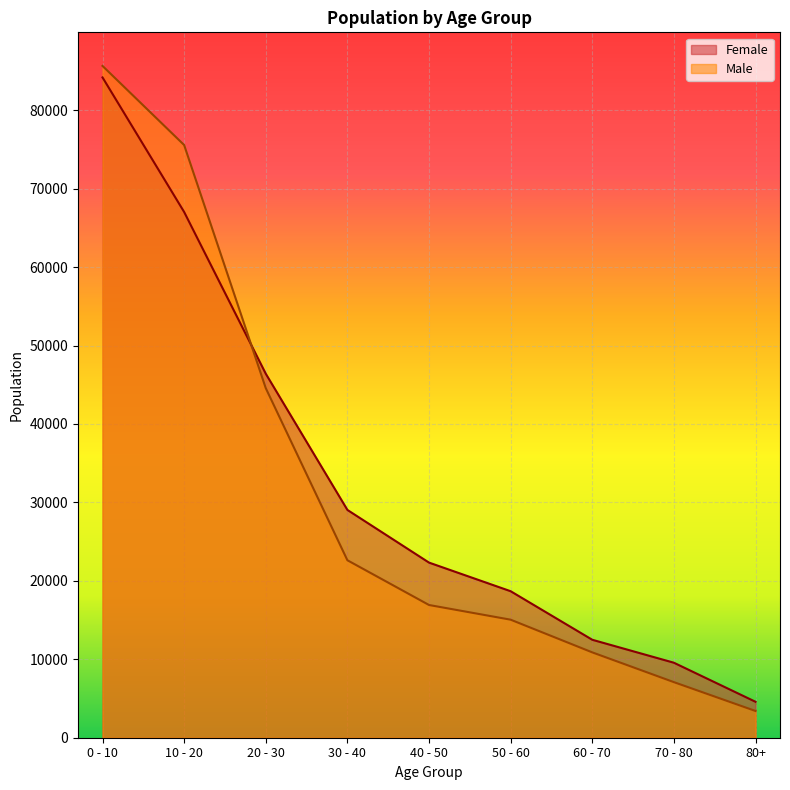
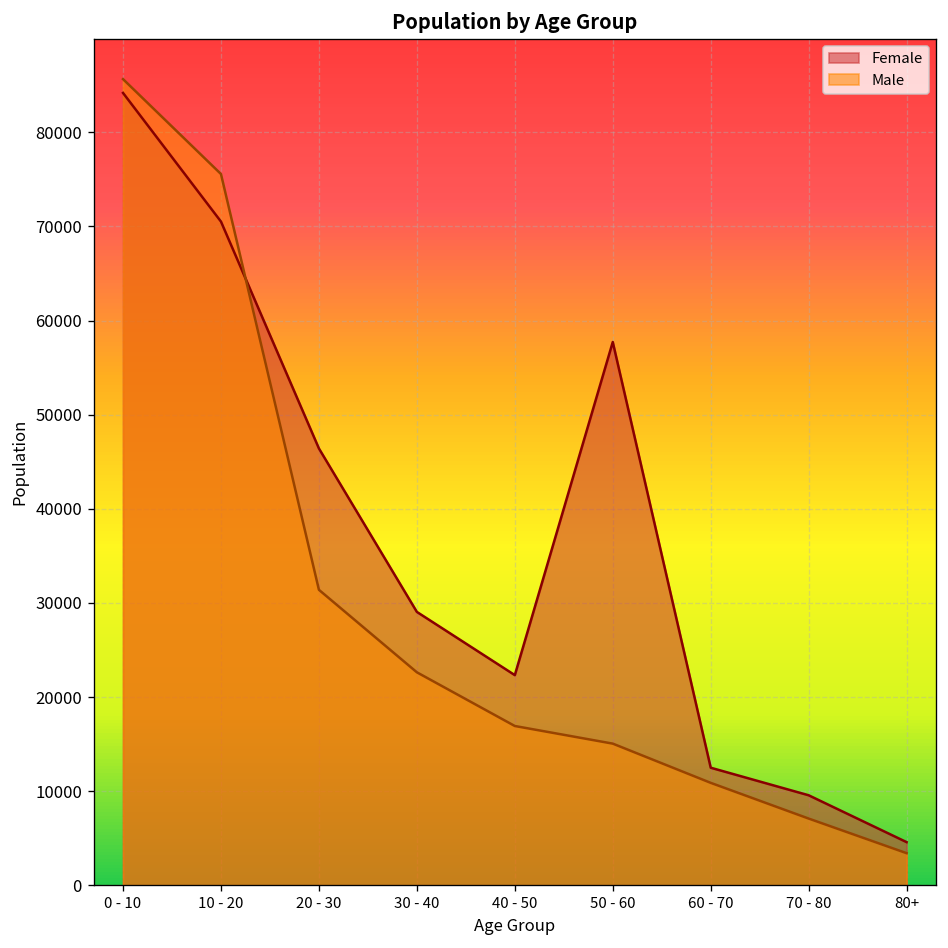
Female, 10 - 20: 67000 -> 71000
Male, 20 - 30: 45000 -> 31000
Female, 50 - 60: 19000 -> 58000
